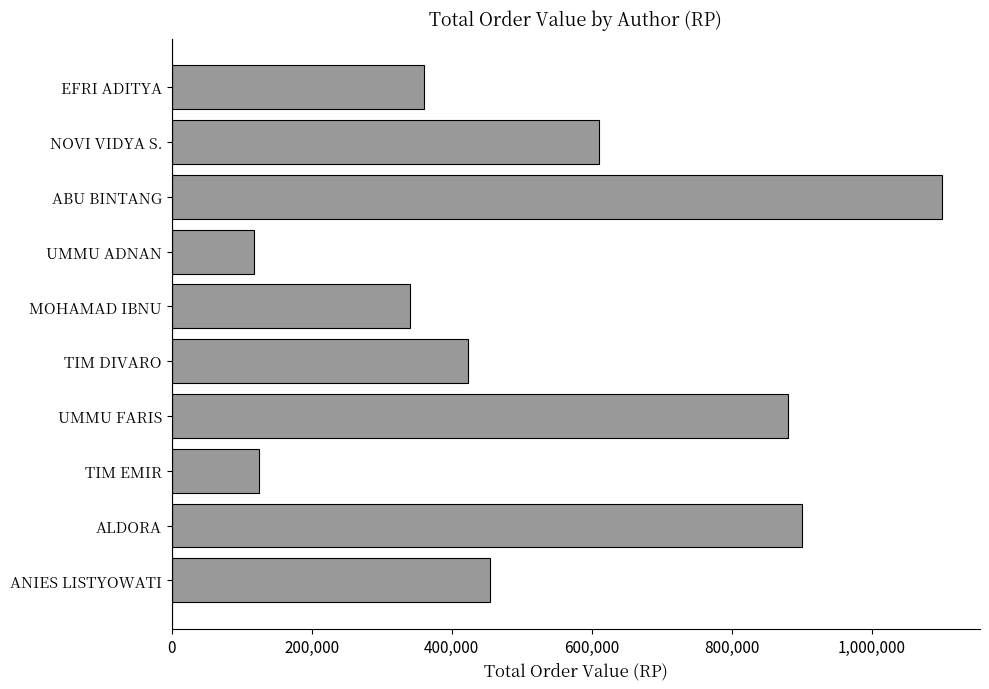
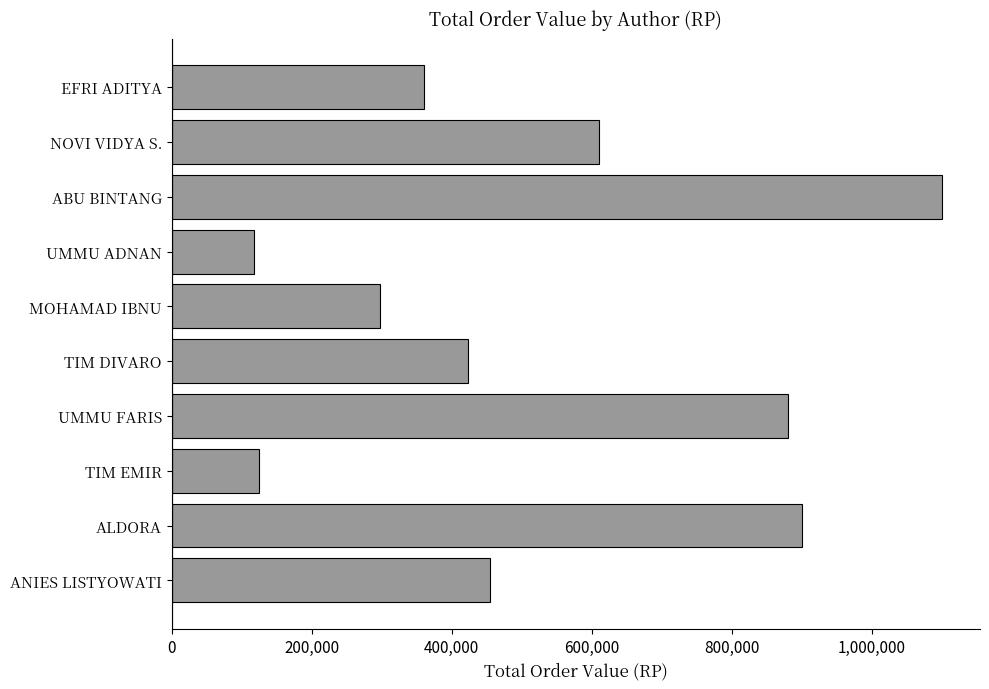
MOHAMAD IBNU: 340,000 -> 300,000
